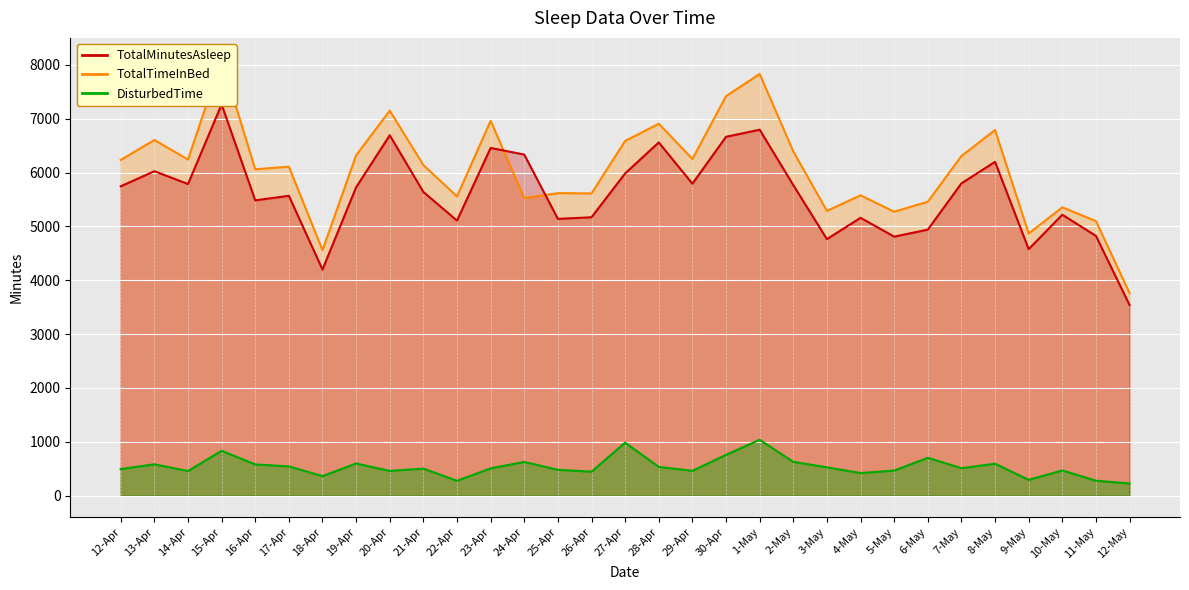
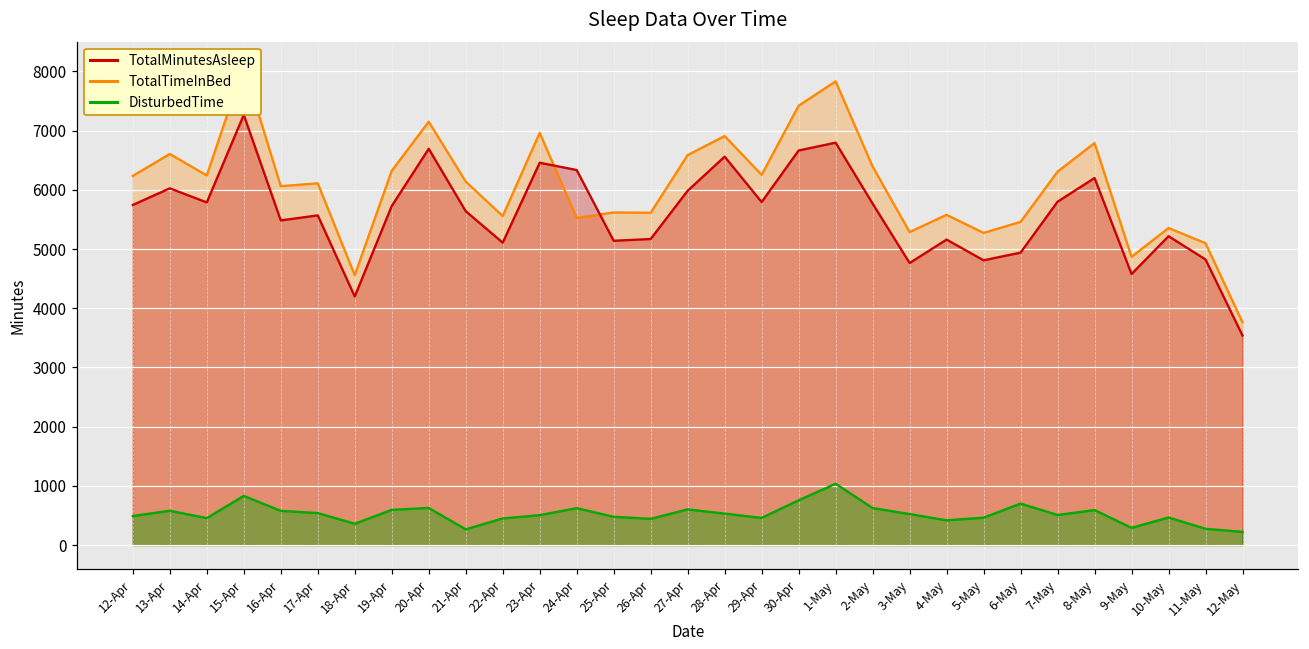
DisturbedTime, 20-Apr: 500 -> 600
DisturbedTime, 21-Apr: 500 -> 300
DisturbedTime, 22-Apr: 300 -> 500
DisturbedTime, 27-Apr: 1000 -> 600
